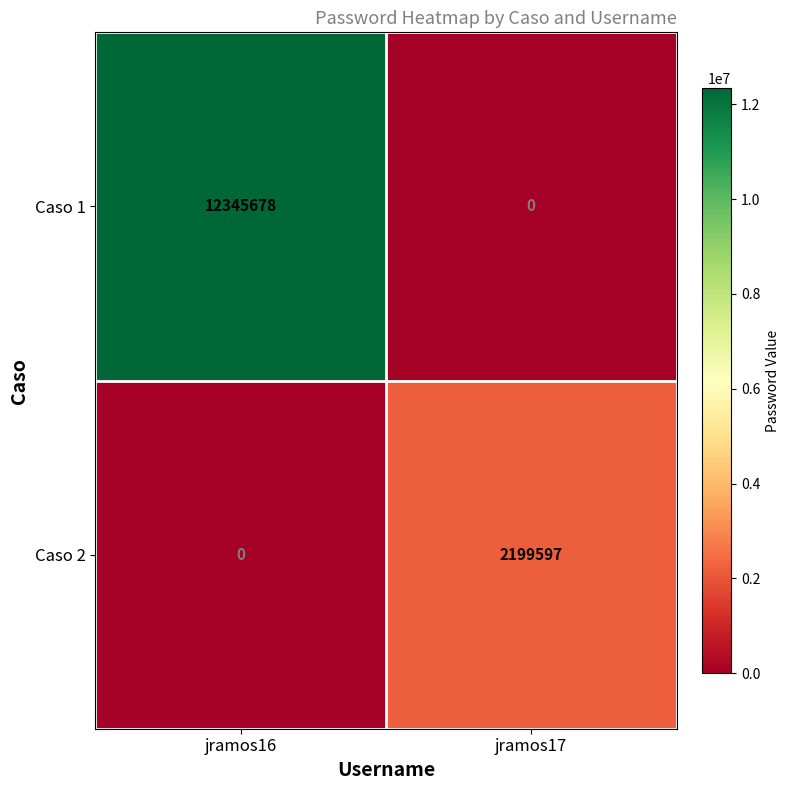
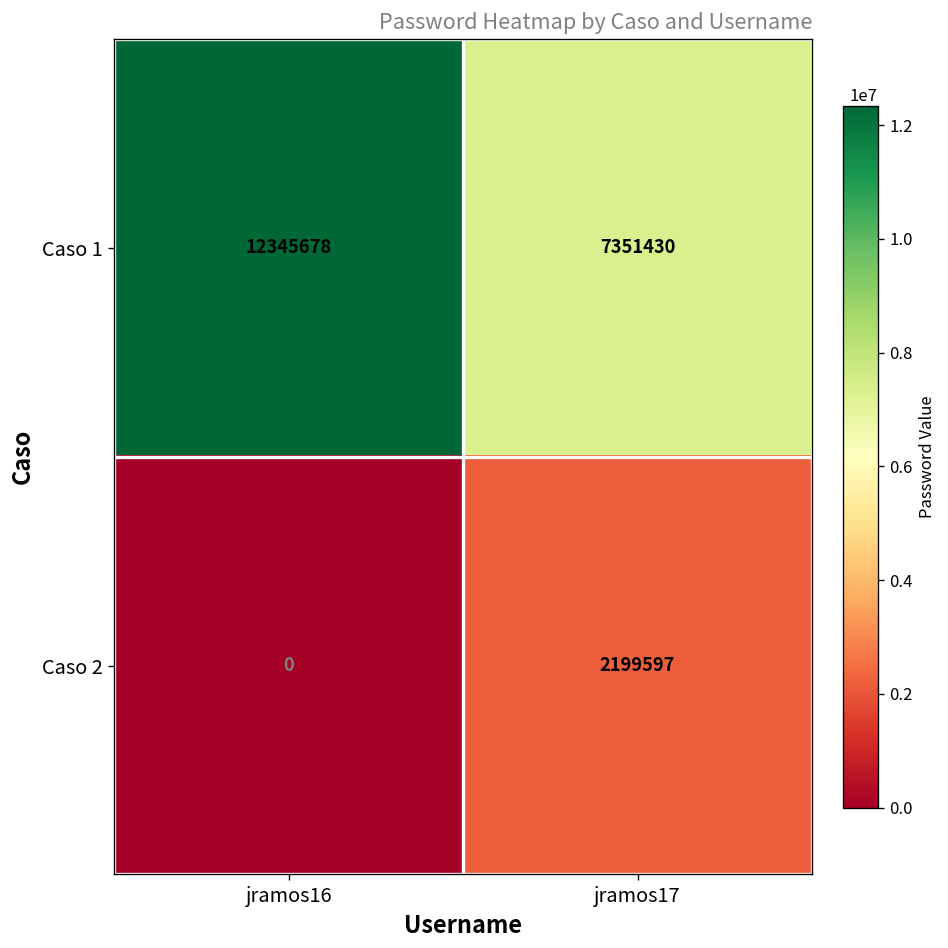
Caso 1, jramos17: 0 -> 7351430
